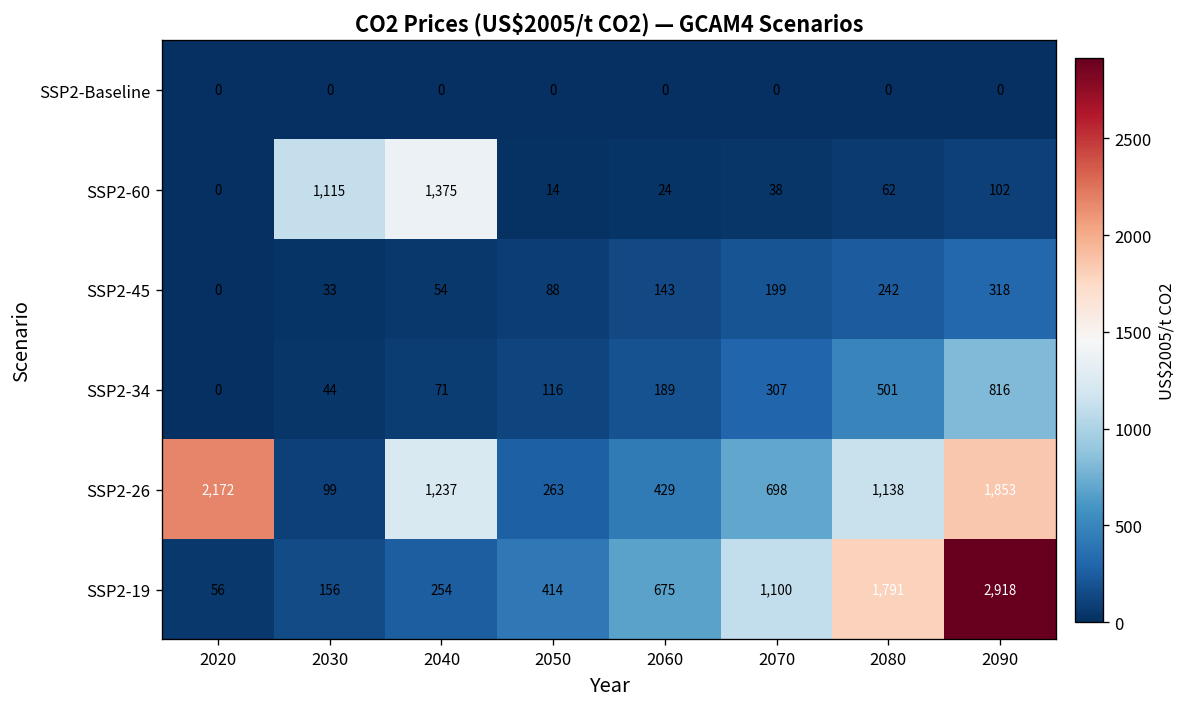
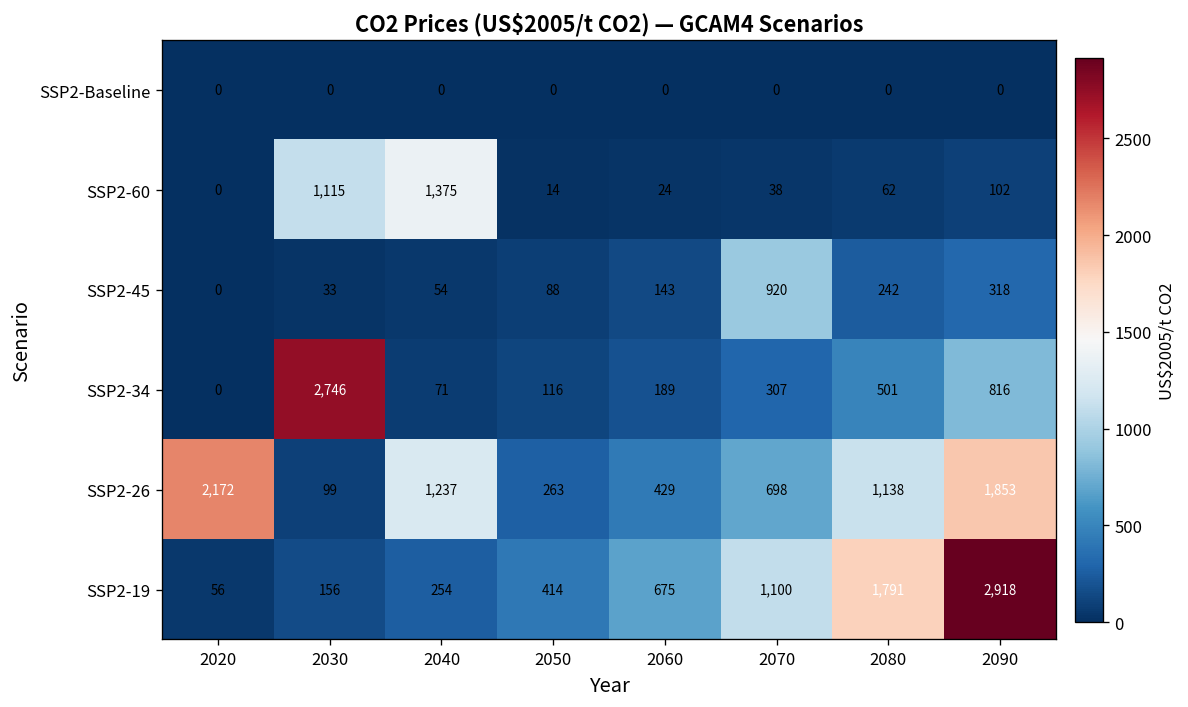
SSP2-45, 2070: 199 -> 920
SSP2-34, 2030: 44 -> 2,746
